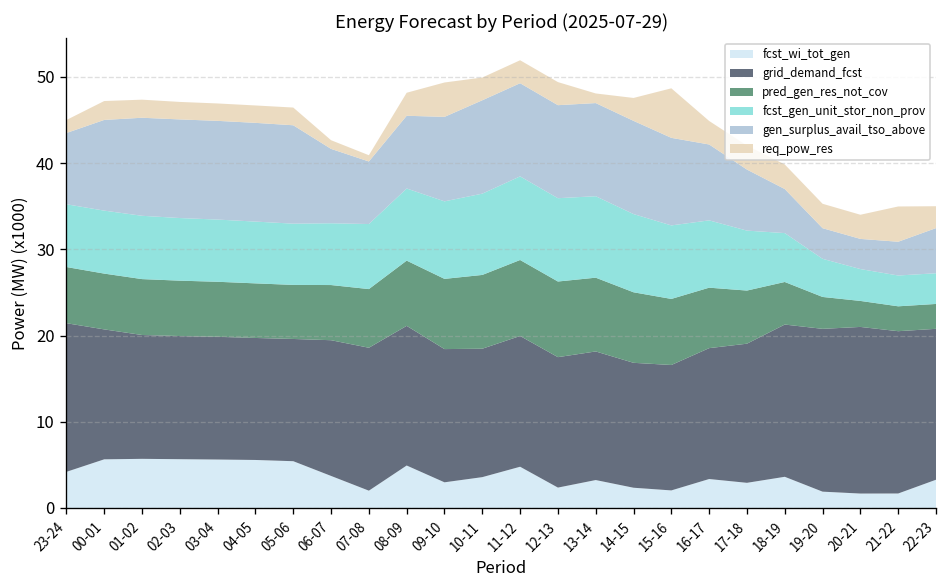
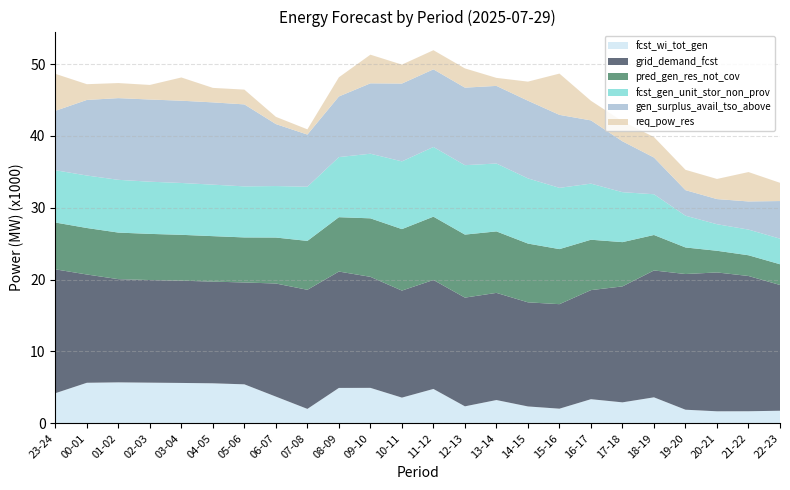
req_pow_res, 23-24: 2 -> 5
req_pow_res, 03-04: 2 -> 3
fcst_wi_tot_gen, 09-10: 3 -> 5
fcst_wi_tot_gen, 22-23: 3 -> 2
